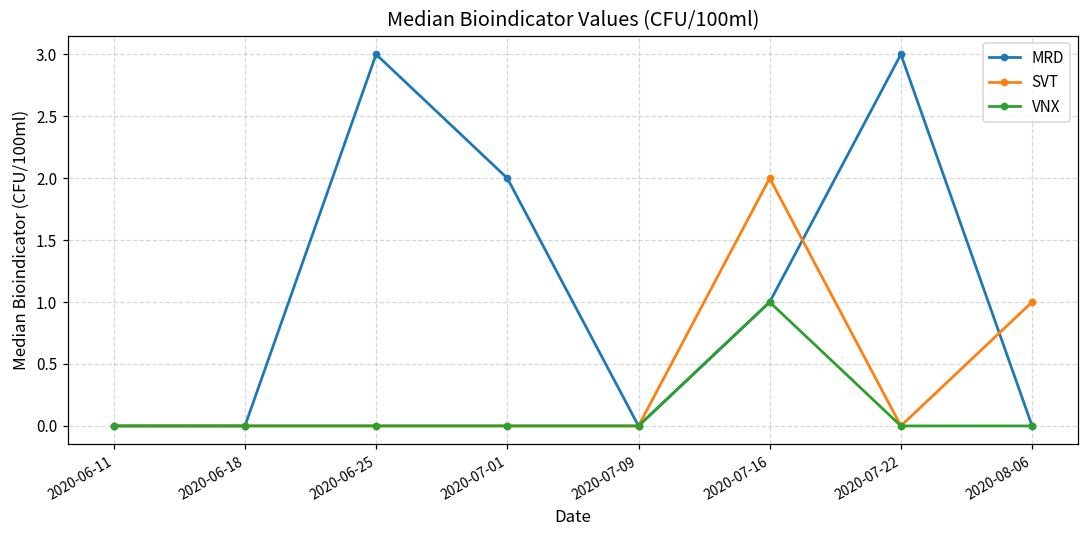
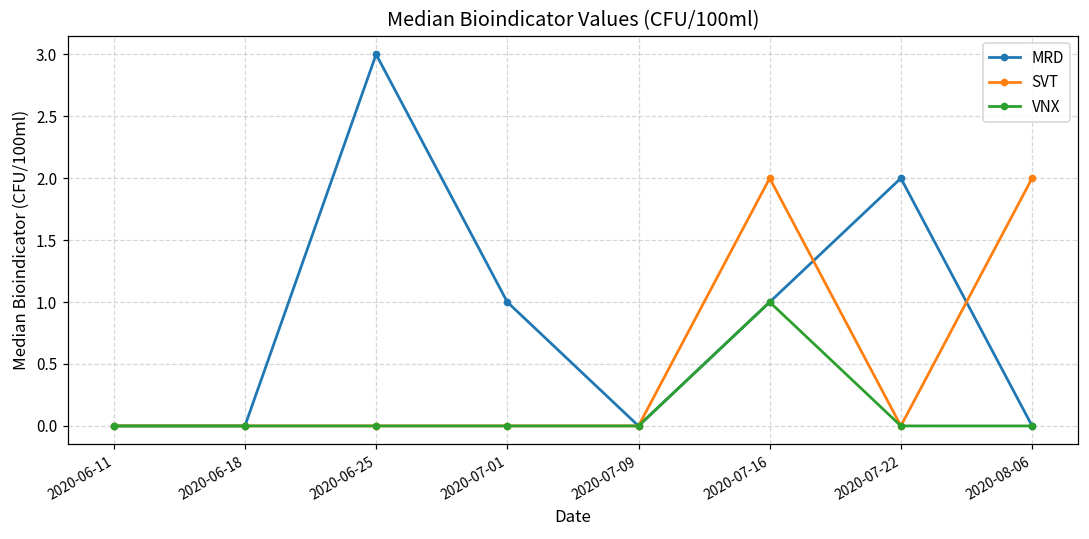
MRD, 2020-07-01: 2 -> 1
MRD, 2020-07-22: 3 -> 2
SVT, 2020-08-06: 1 -> 2
